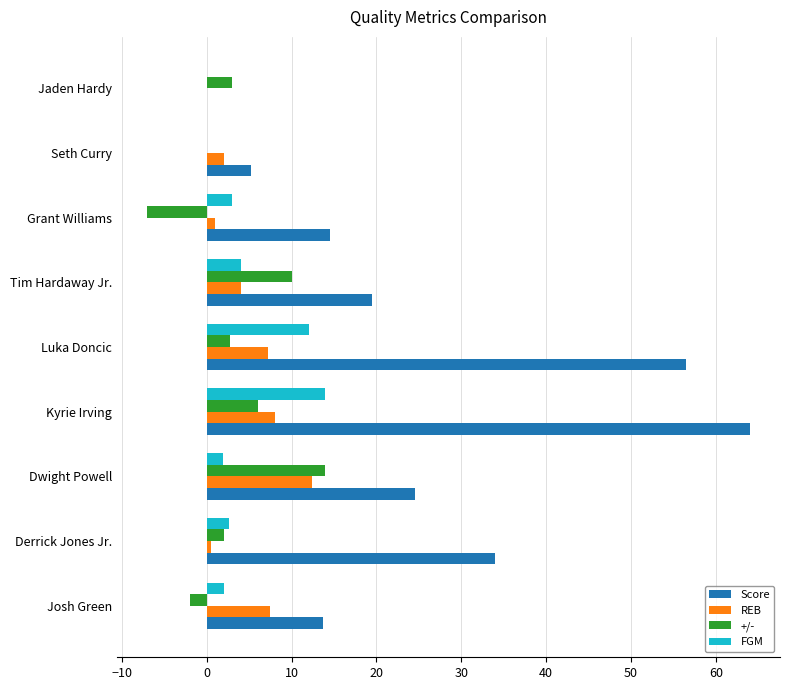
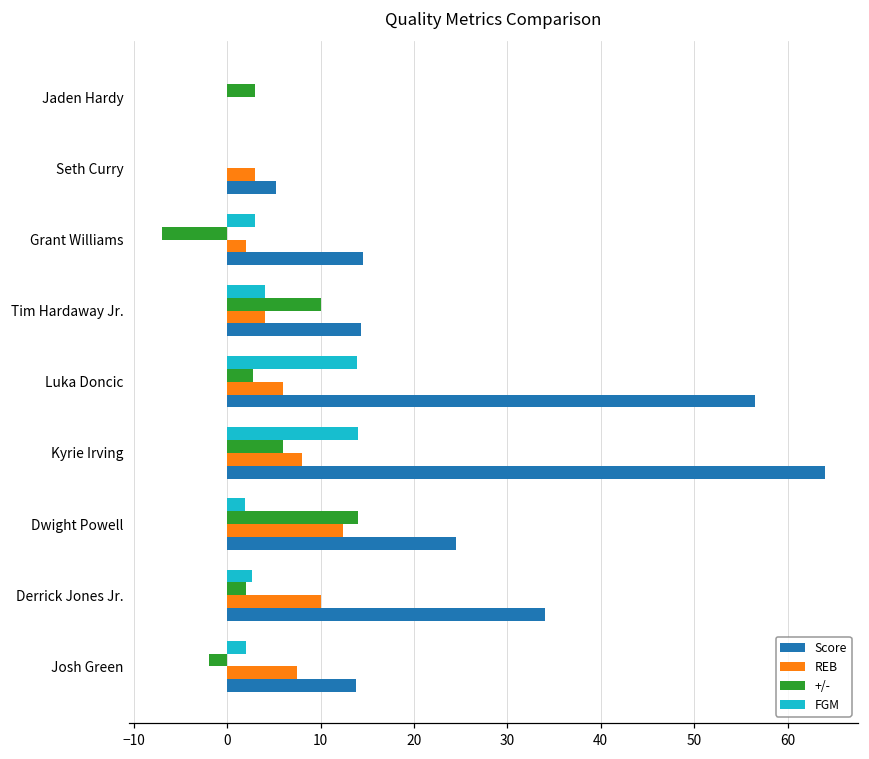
REB, Seth Curry: 2 -> 3
REB, Grant Williams: 1 -> 2
Score, Tim Hardaway Jr.: 20 -> 14
FGM, Luka Doncic: 12 -> 14
REB, Luka Doncic: 7 -> 6
REB, Derrick Jones Jr.: 1 -> 10
